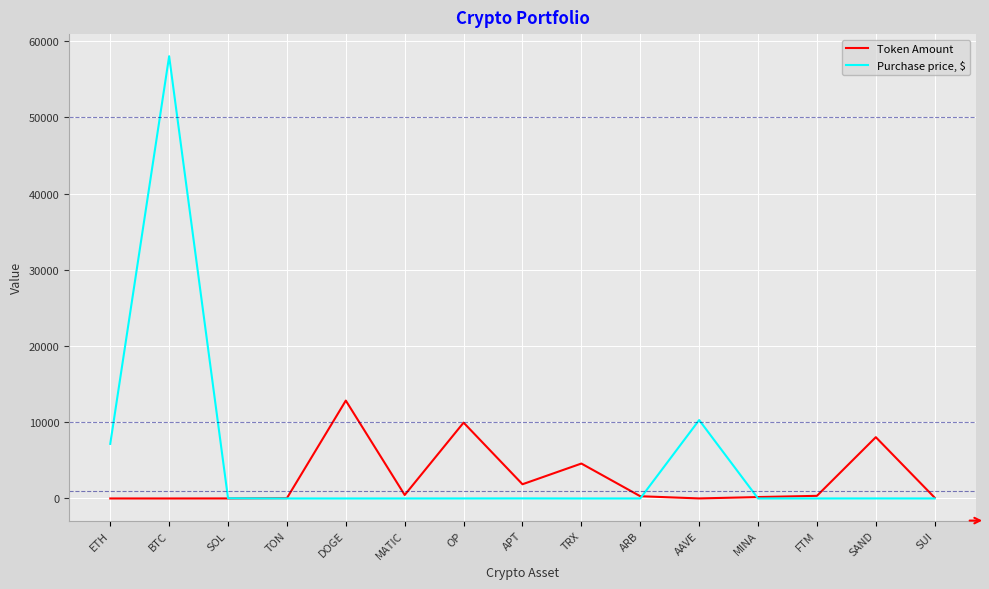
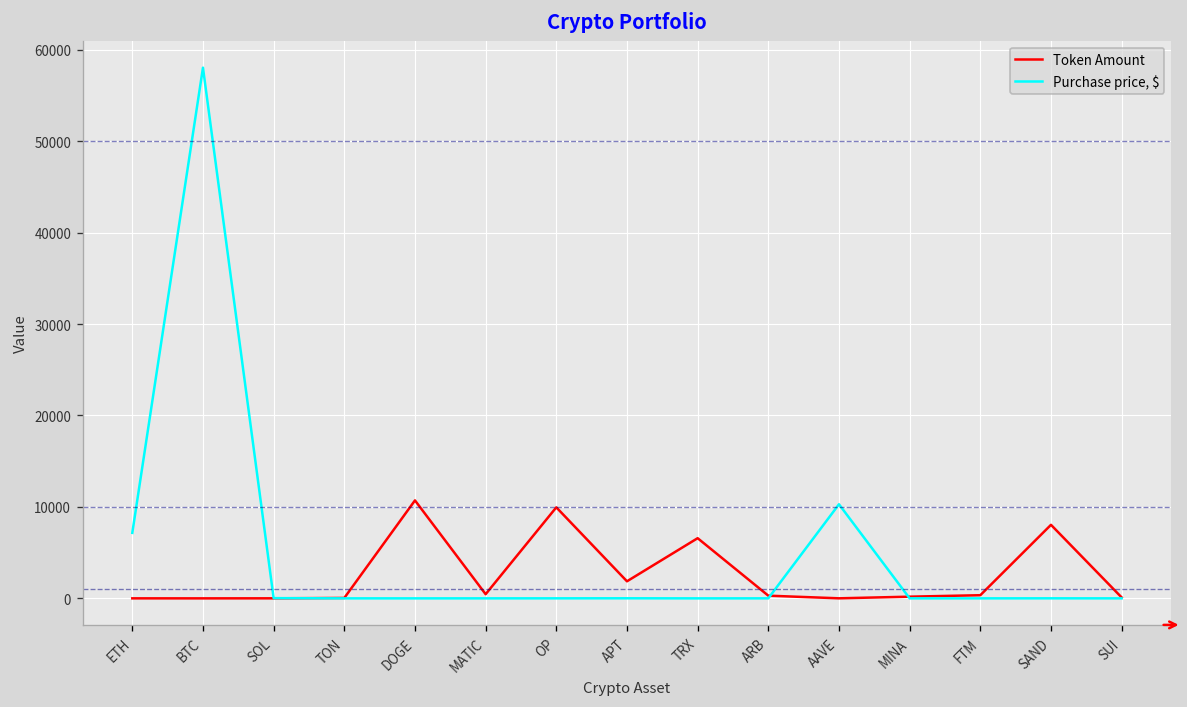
Token Amount, DOGE: 13000 -> 11000
Token Amount, TRX: 5000 -> 7000
